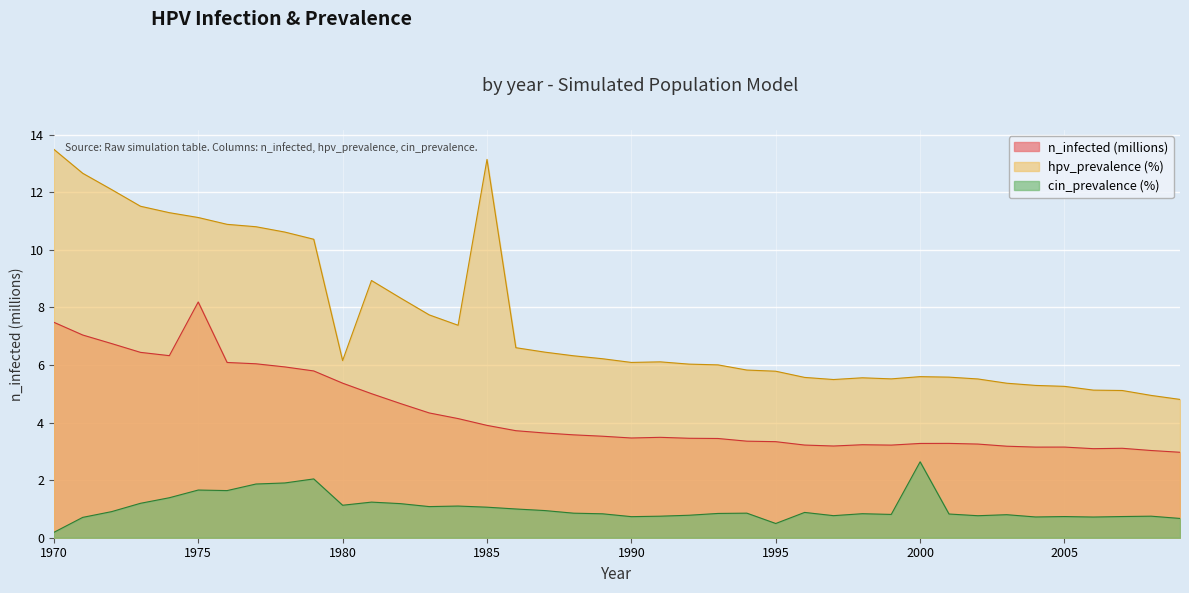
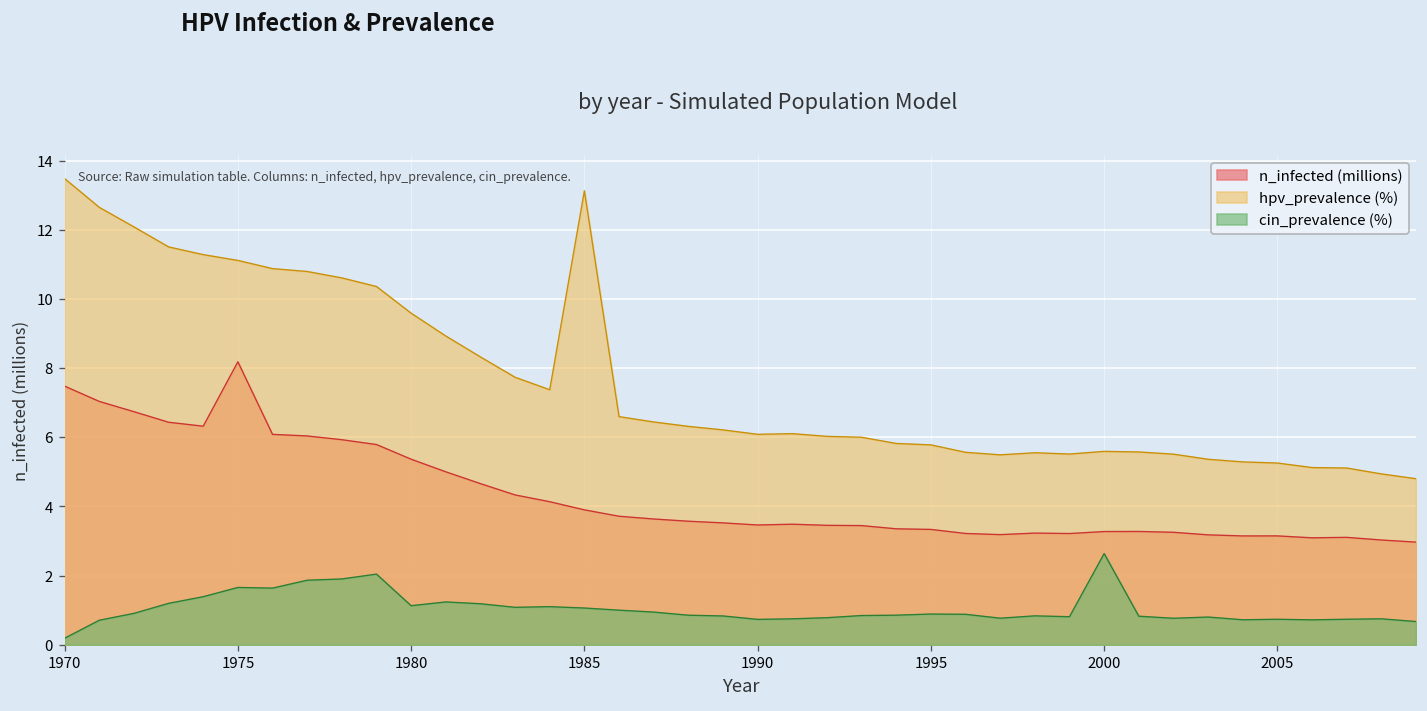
hpv_prevalence (%), 1980: 6.2 -> 9.6
cin_prevalence (%), 1995: 0.5 -> 0.9
